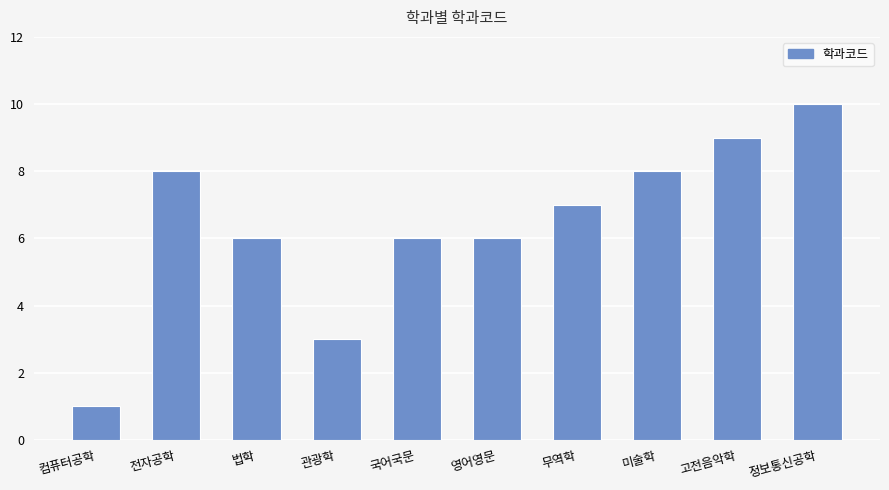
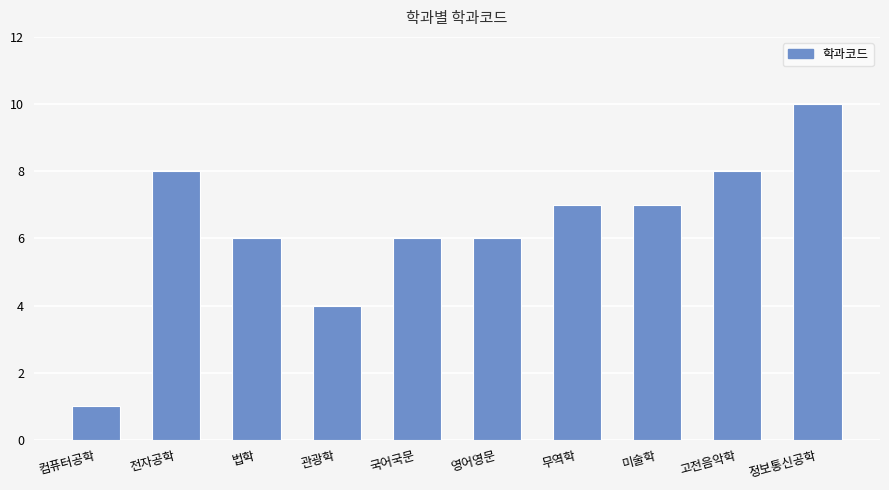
관광학: 3 -> 4
미술학: 8 -> 7
고전음악학: 9 -> 8
